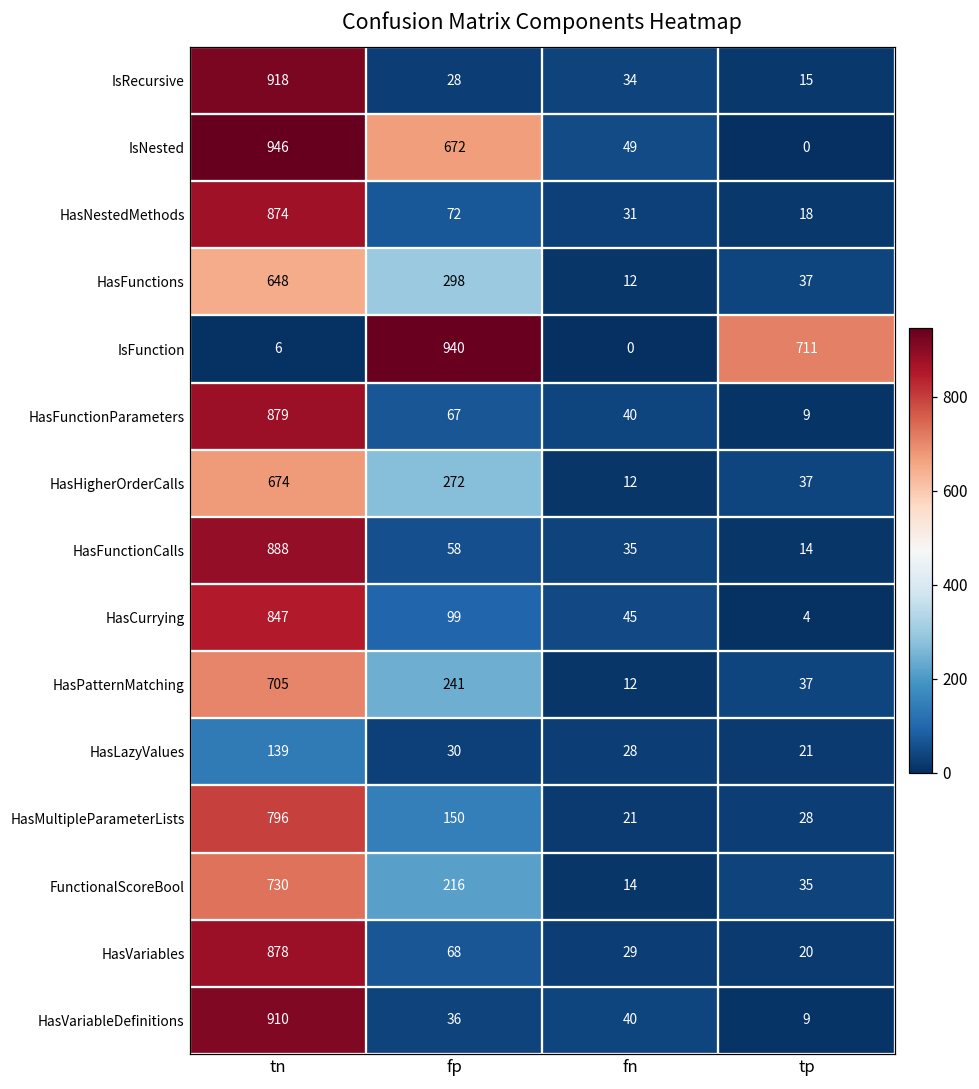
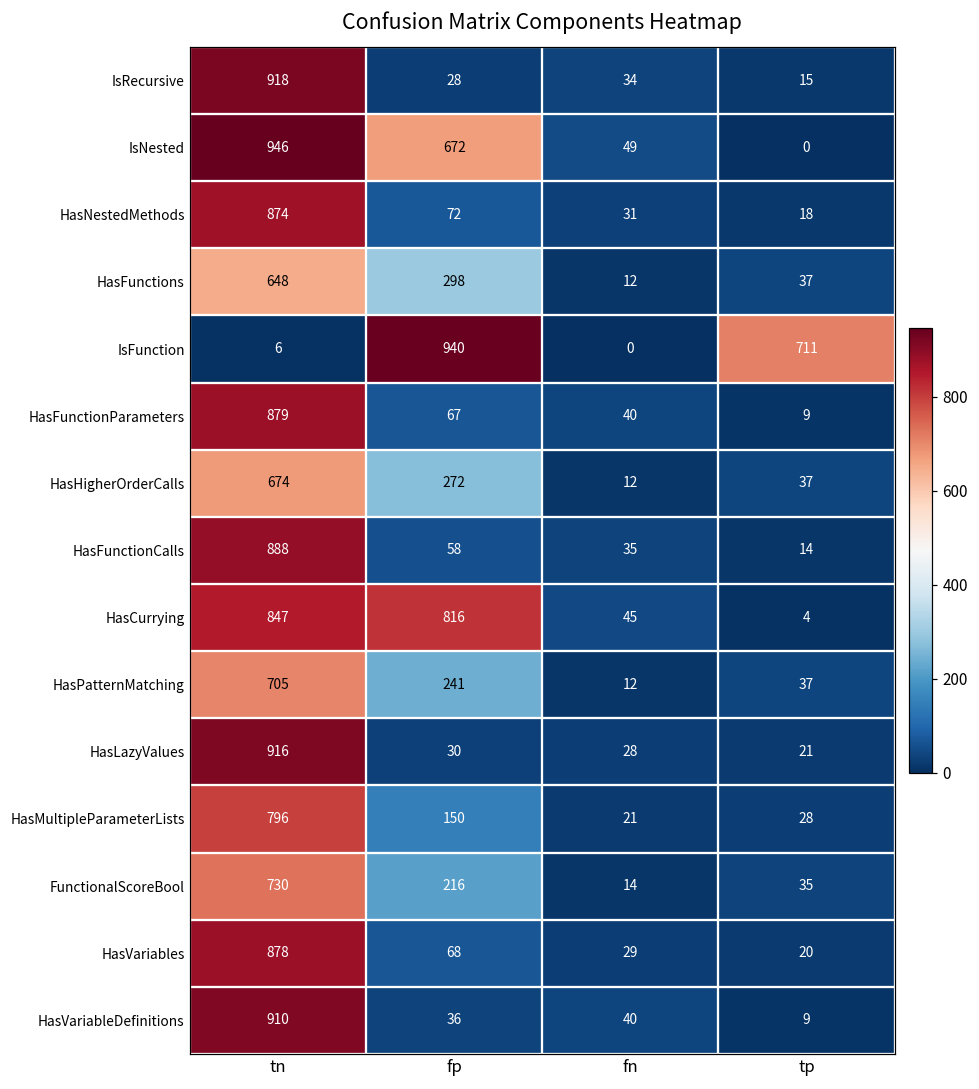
HasCurrying, fp: 99 -> 816
HasLazyValues, tn: 139 -> 916
